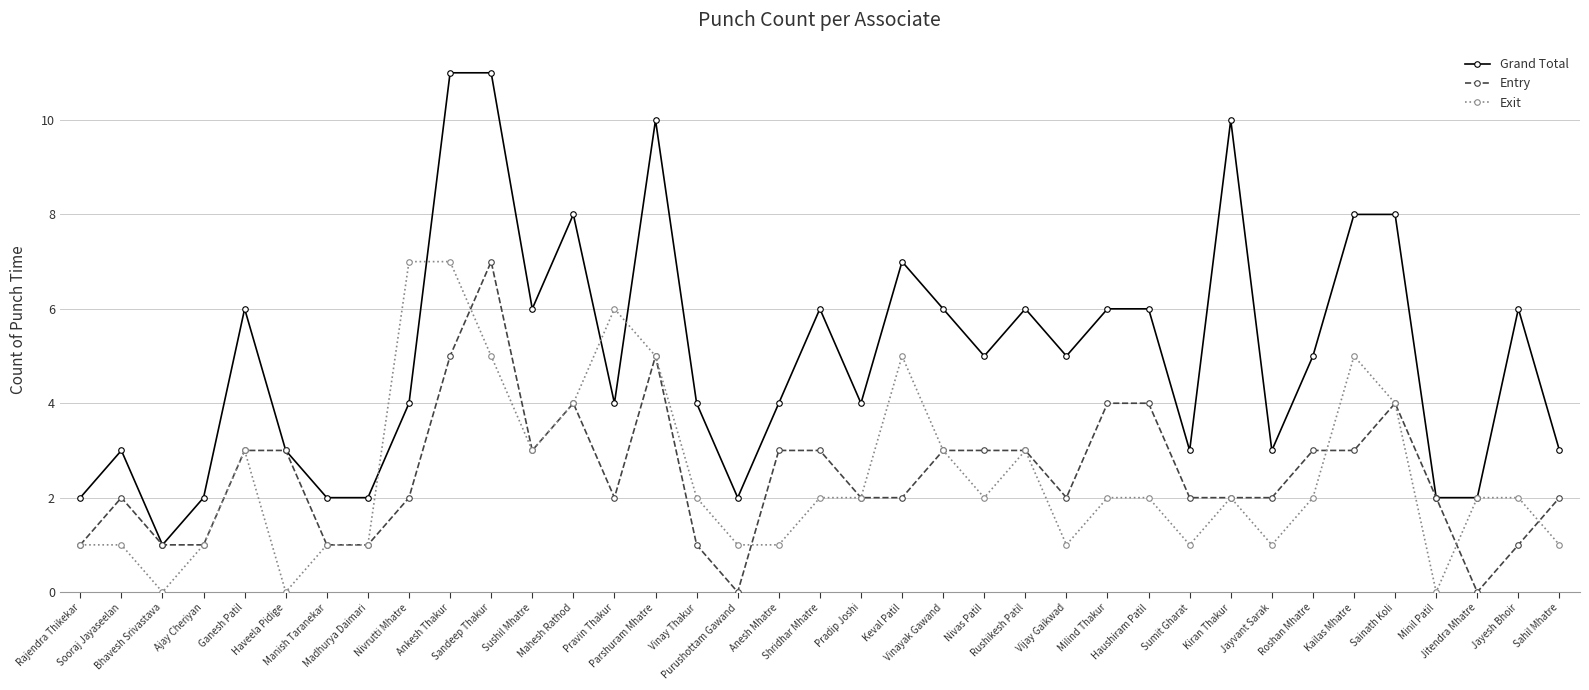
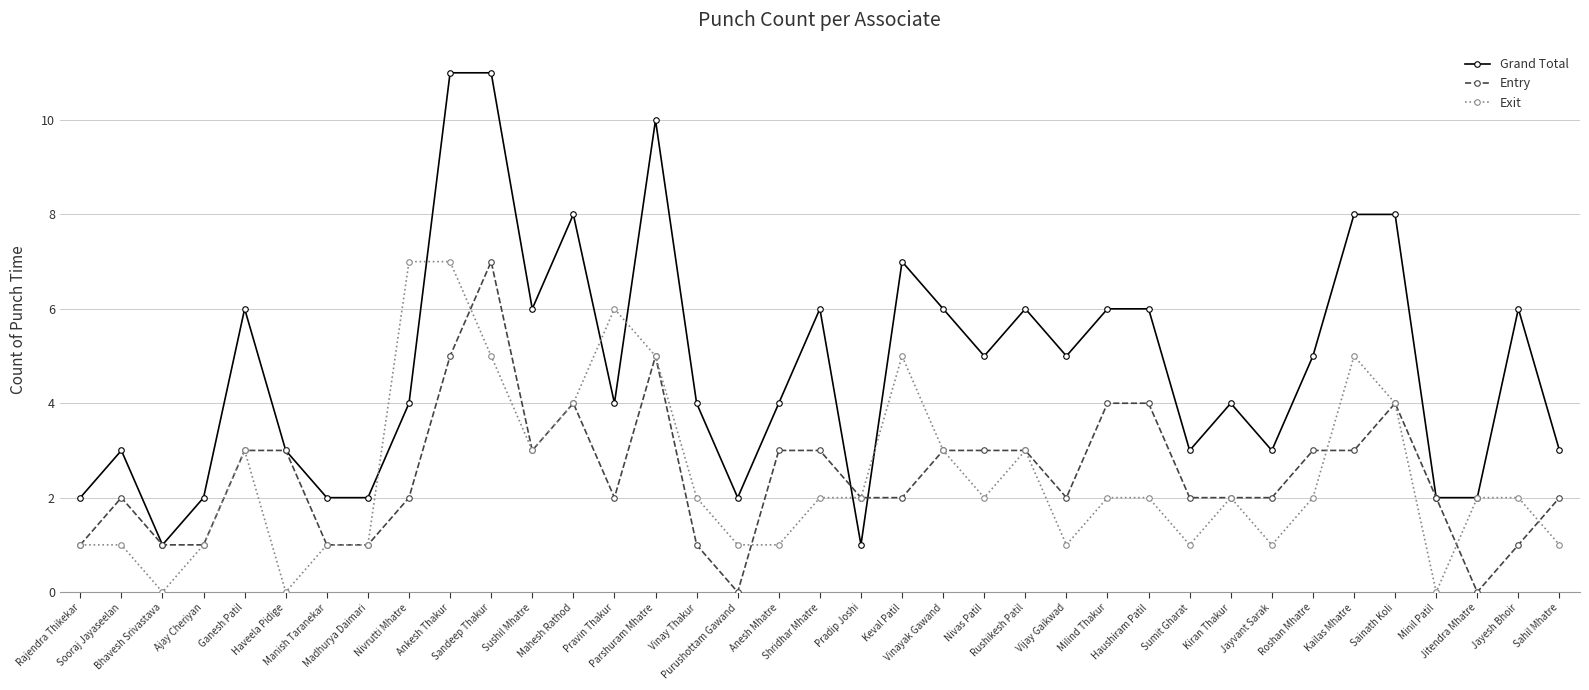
Grand Total, Pradip Joshi: 4 -> 1
Grand Total, Kiran Thakur: 10 -> 4
